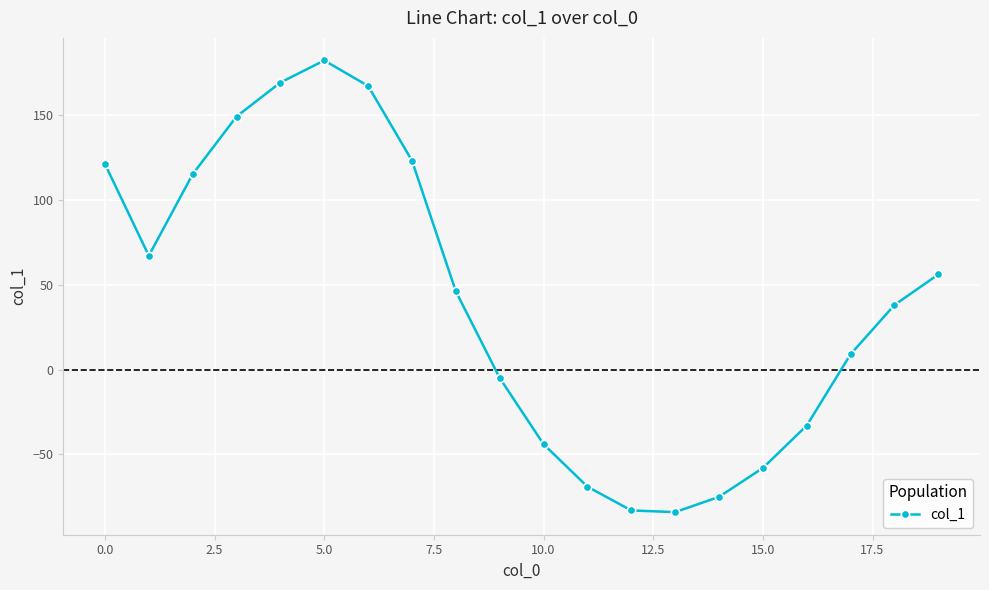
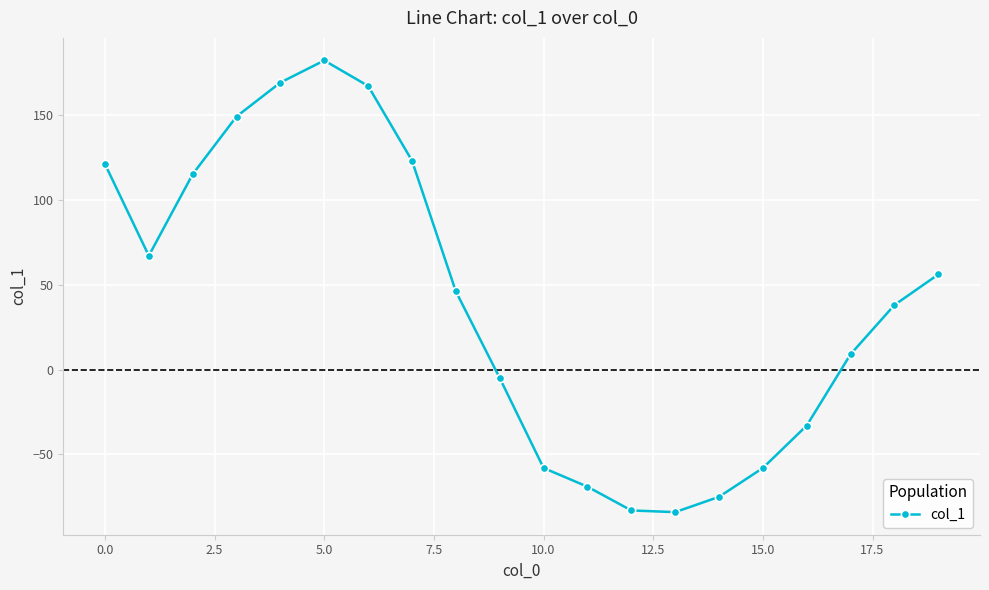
10.0: -44 -> -58
